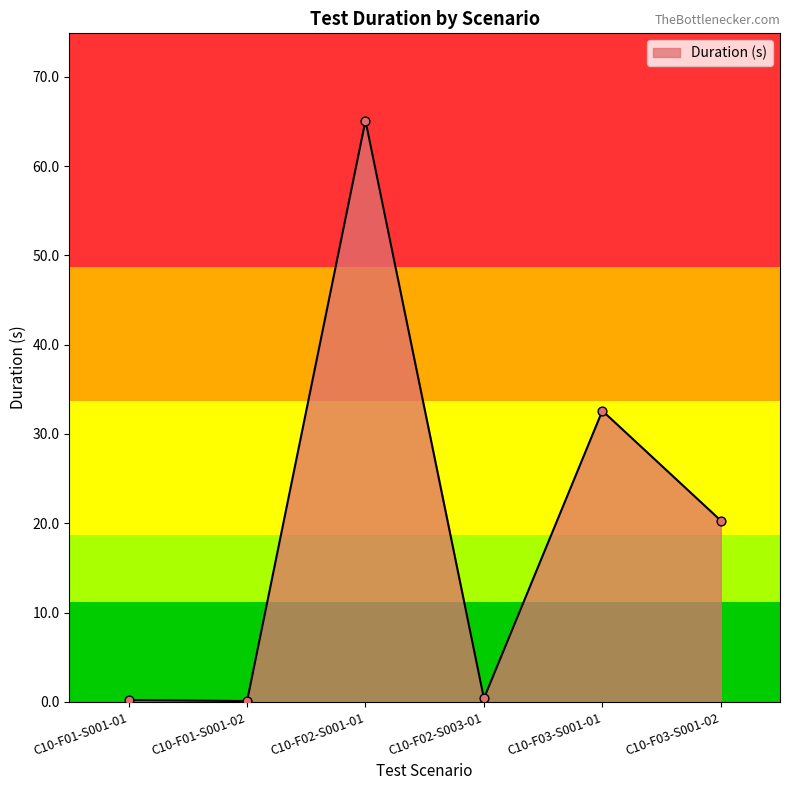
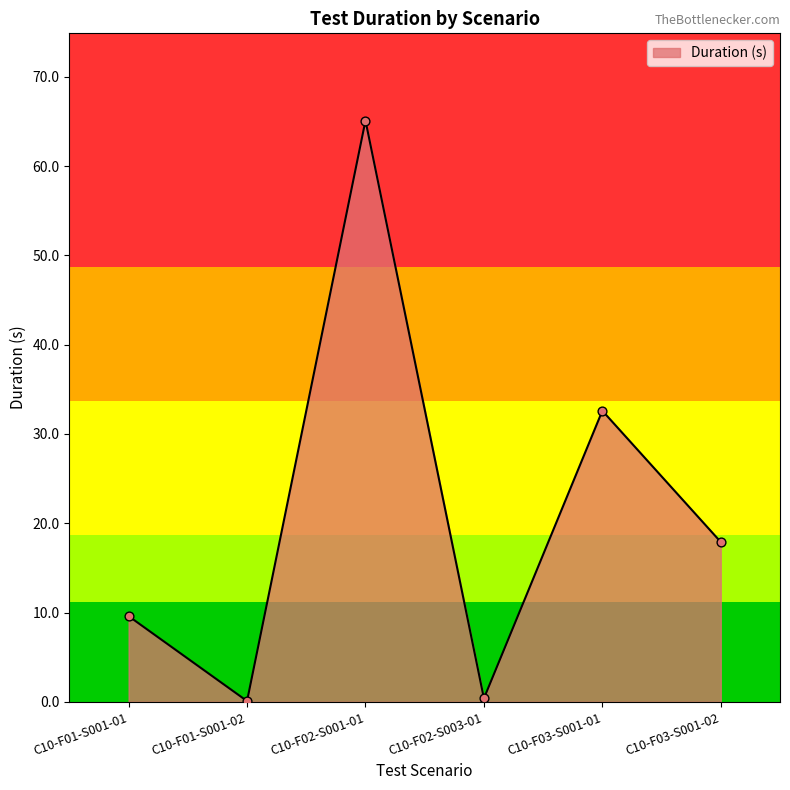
Duration (s), C10-F01-S001-01: 0 -> 10
Duration (s), C10-F03-S001-02: 20 -> 18
